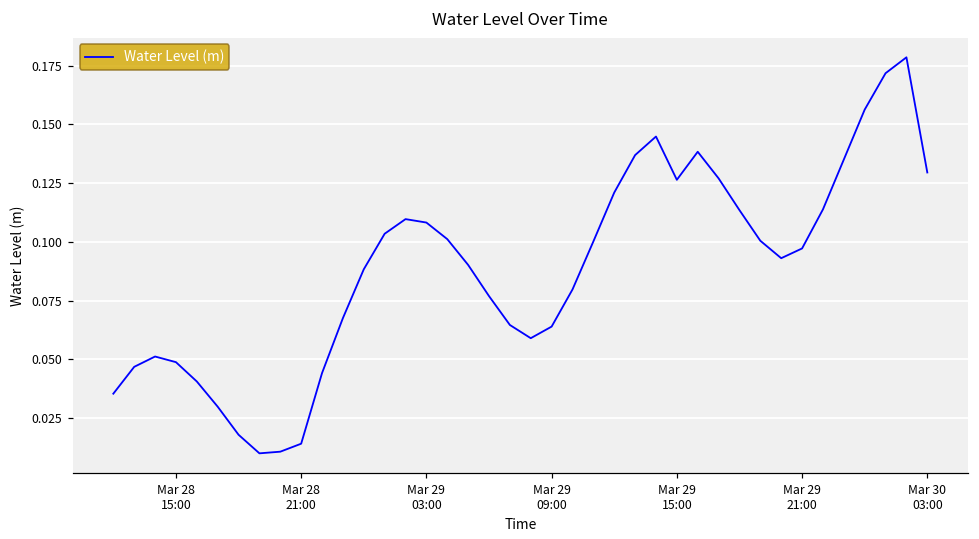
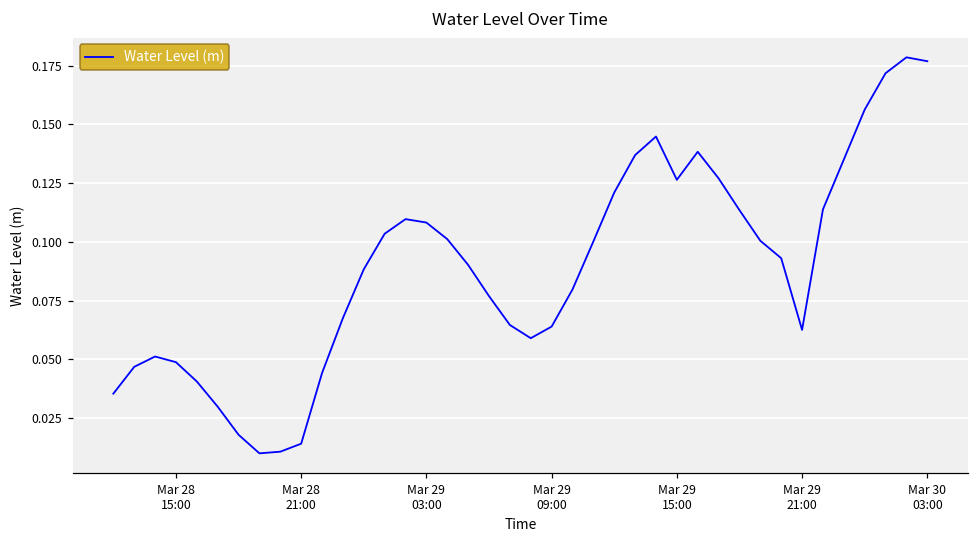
Mar 29 21:00: 0.097 -> 0.063
Mar 30 03:00: 0.130 -> 0.177
